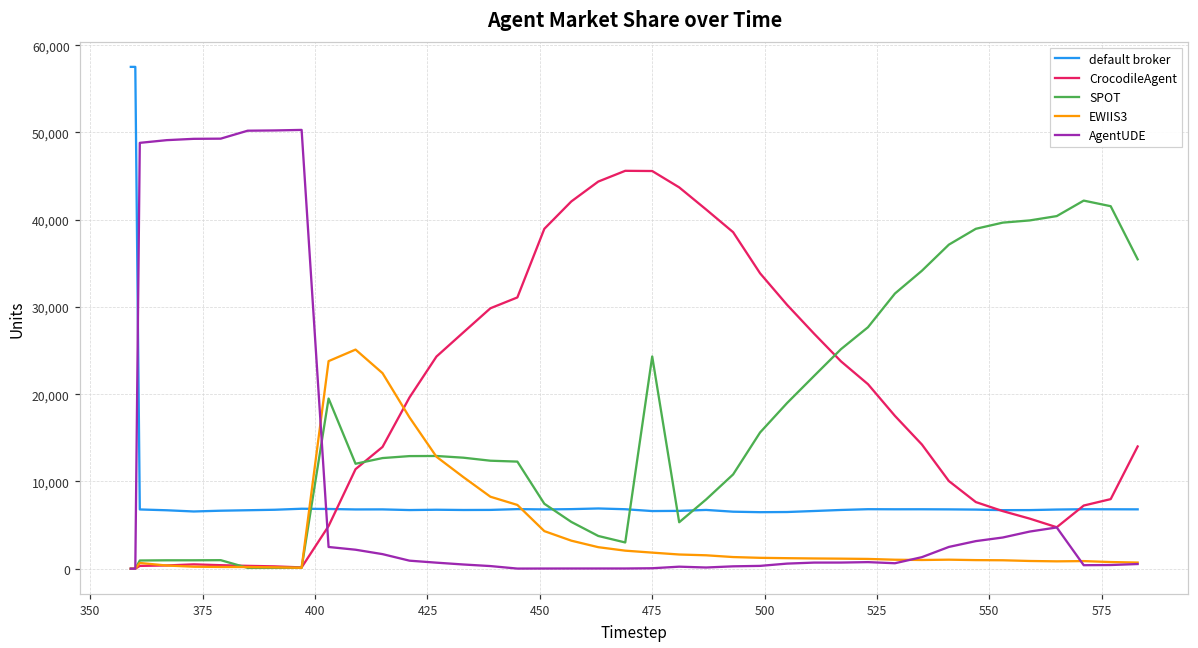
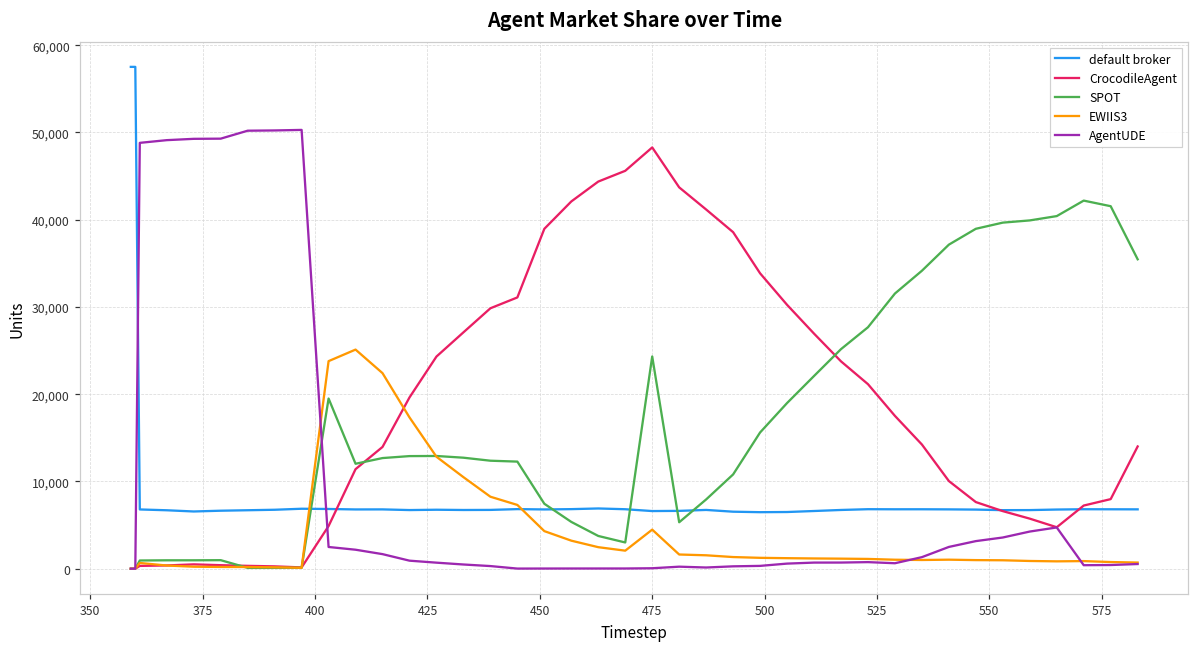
CrocodileAgent, 475: 46,000 -> 48,000
EWIIS3, 475: 2,000 -> 4,000
